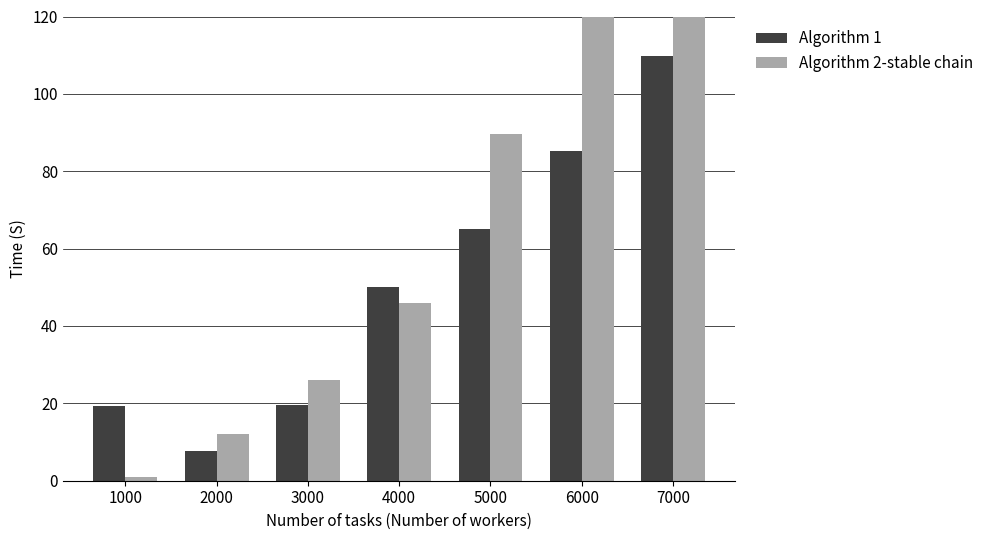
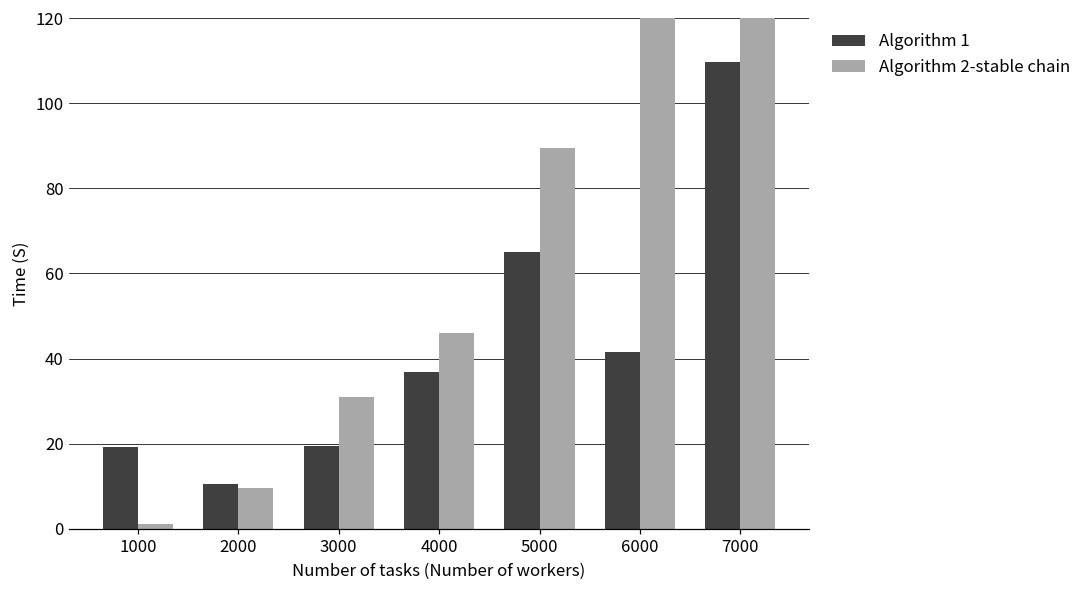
Algorithm 1, 2000: 8 -> 11
Algorithm 2-stable chain, 2000: 12 -> 10
Algorithm 2-stable chain, 3000: 26 -> 31
Algorithm 1, 4000: 50 -> 37
Algorithm 1, 6000: 85 -> 41
